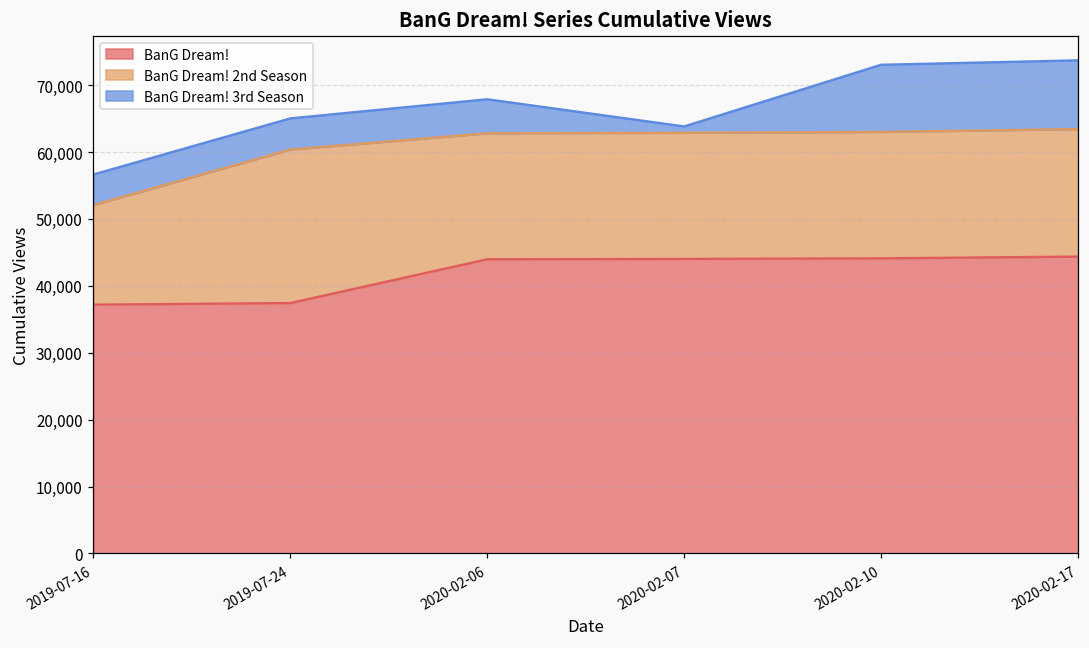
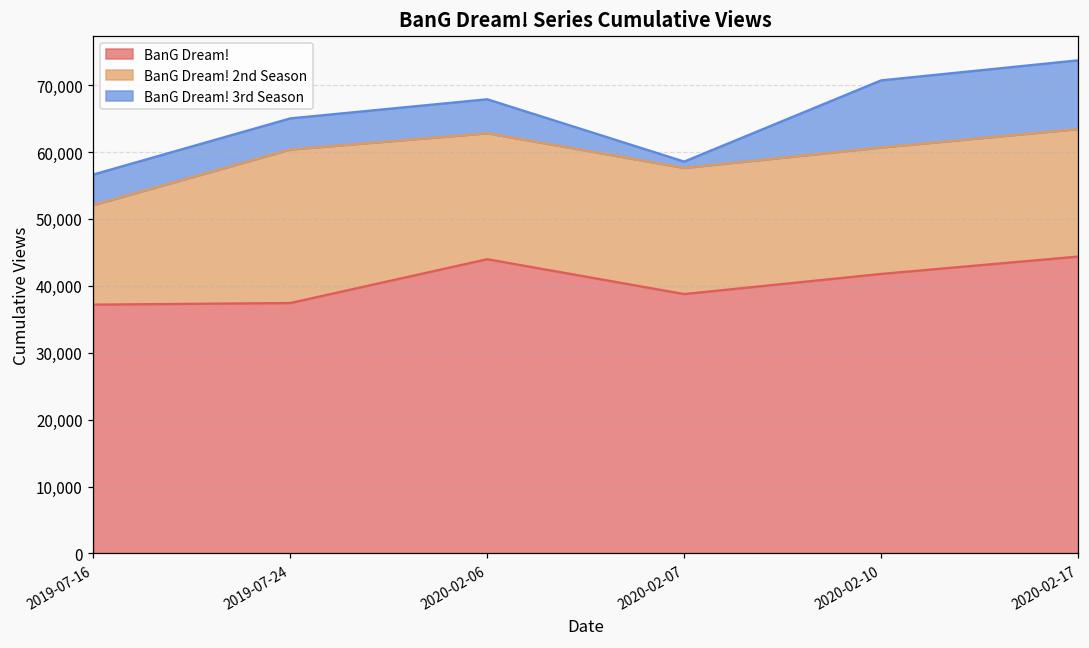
BanG Dream!, 2020-02-07: 44,000 -> 39,000
BanG Dream!, 2020-02-10: 44,000 -> 42,000
